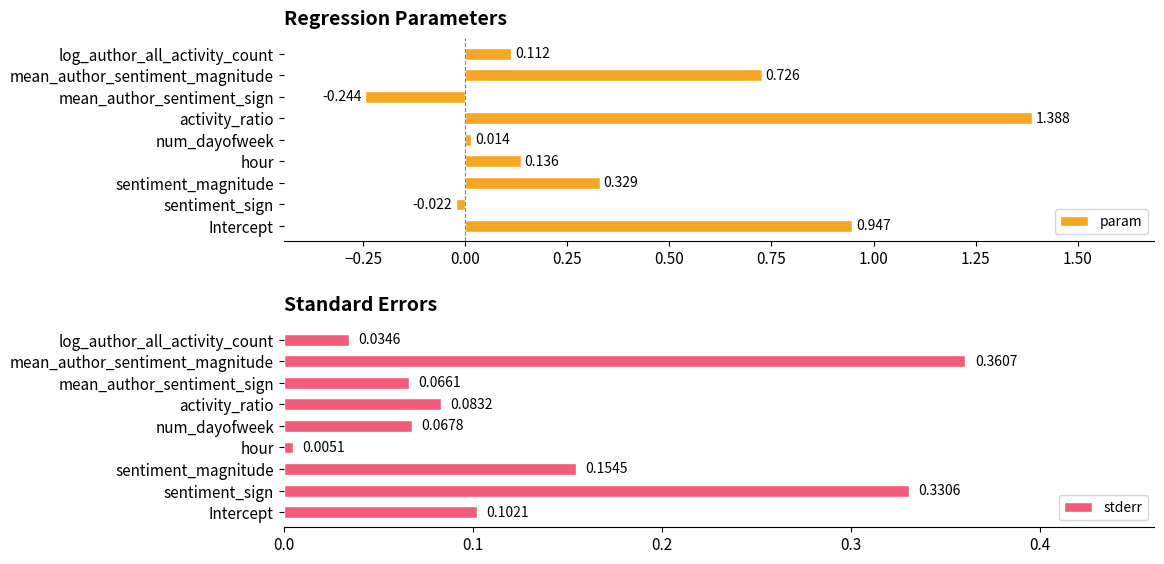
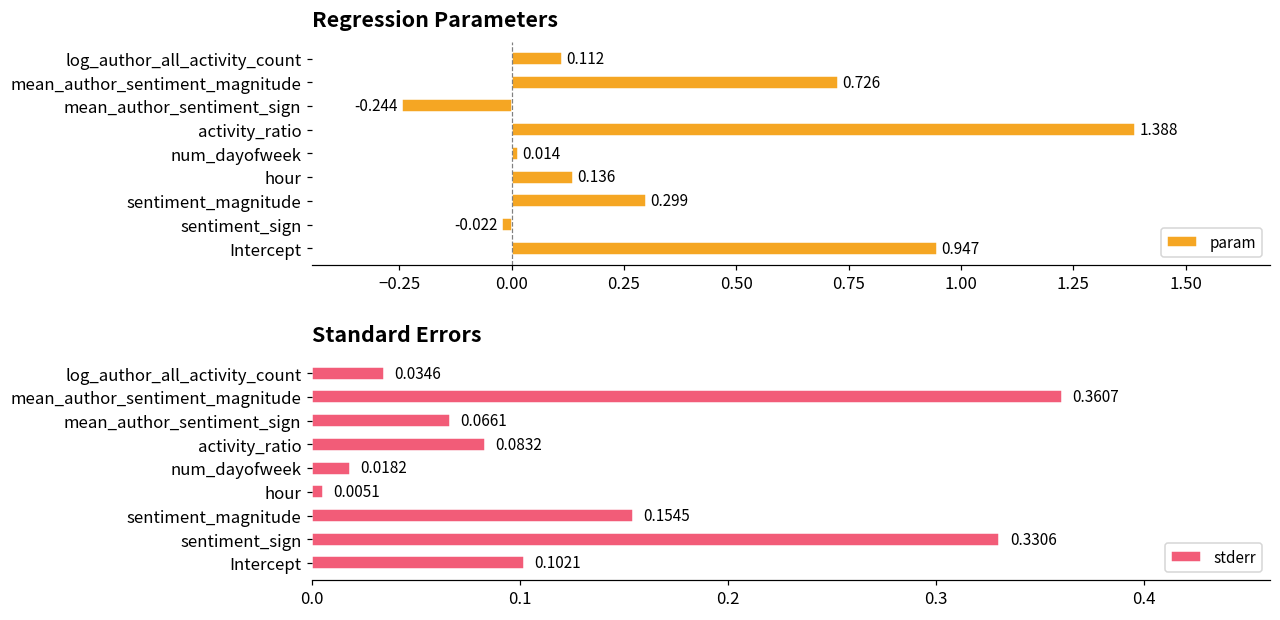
Regression Parameters, sentiment_magnitude: 0.329 -> 0.299
Standard Errors, num_dayofweek: 0.0678 -> 0.0182
